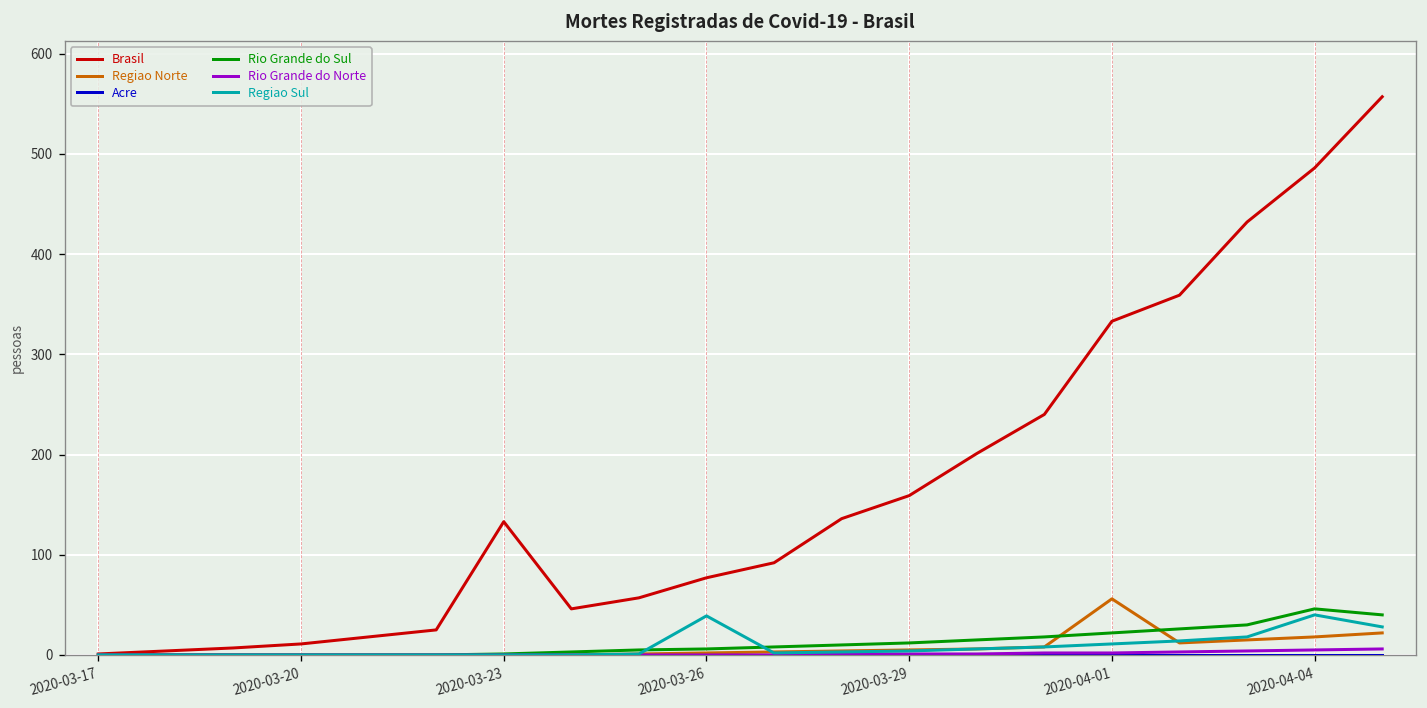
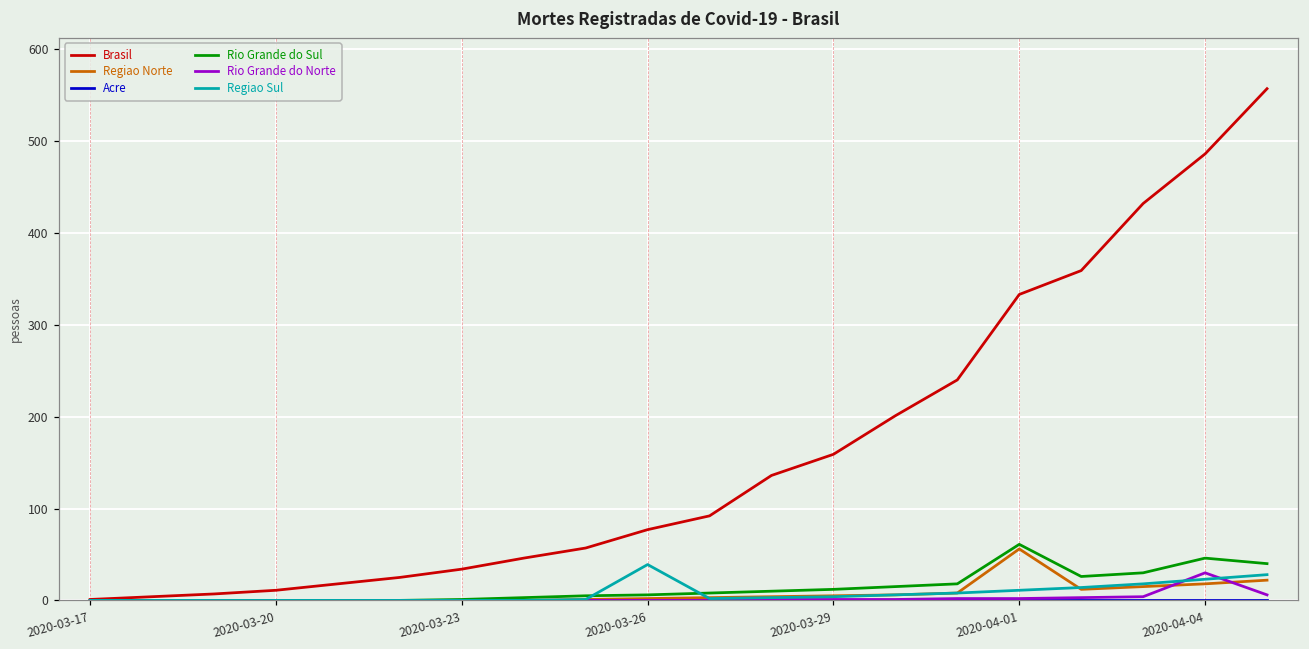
Brasil, 2020-03-23: 130 -> 30
Rio Grande do Sul, 2020-04-01: 20 -> 60
Rio Grande do Norte, 2020-04-04: 10 -> 30
Regiao Sul, 2020-04-04: 40 -> 20
